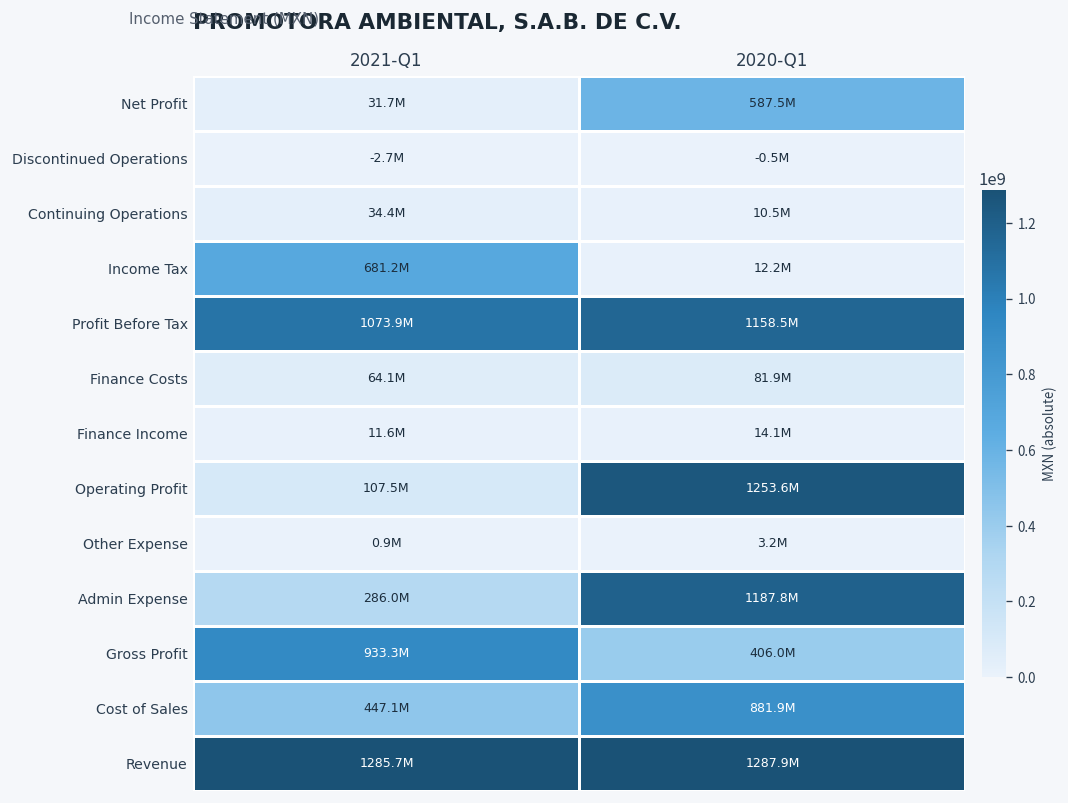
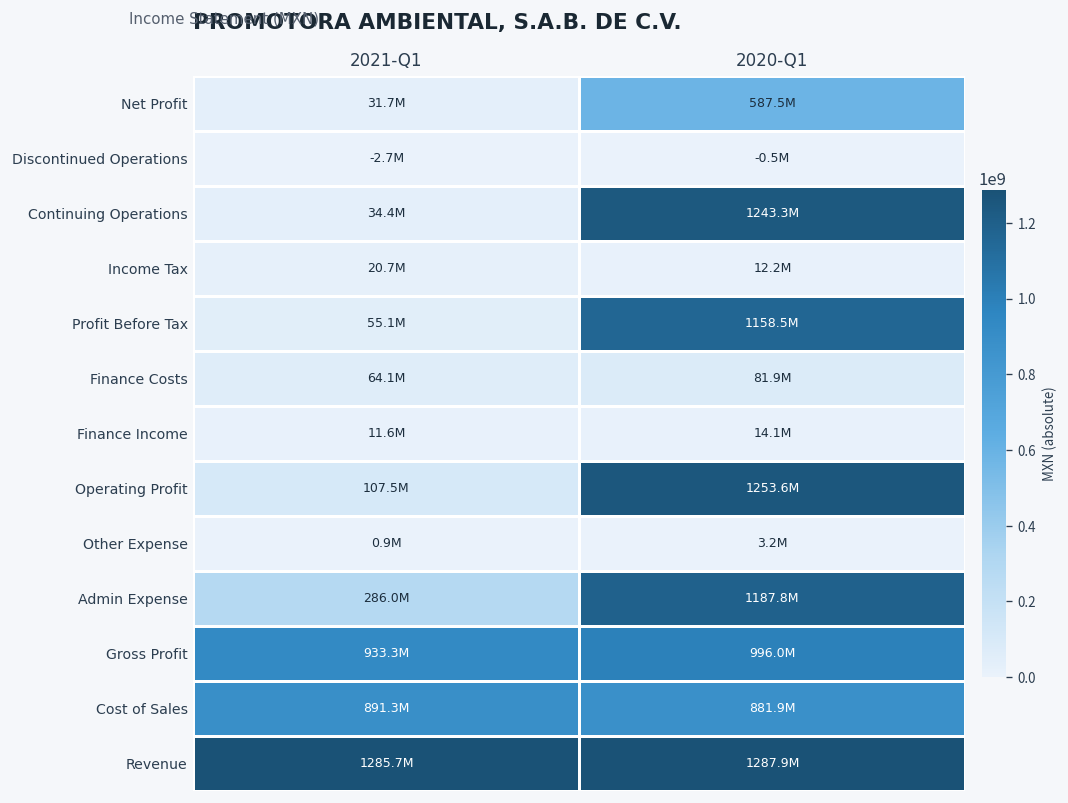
Continuing Operations, 2020-Q1: 10.5M -> 1243.3M
Income Tax, 2021-Q1: 681.2M -> 20.7M
Profit Before Tax, 2021-Q1: 1073.9M -> 55.1M
Gross Profit, 2020-Q1: 406.0M -> 996.0M
Cost of Sales, 2021-Q1: 447.1M -> 891.3M
